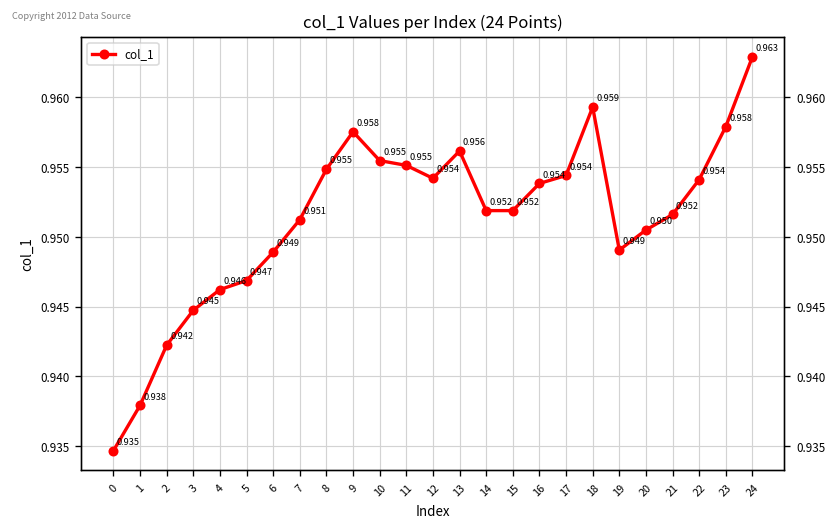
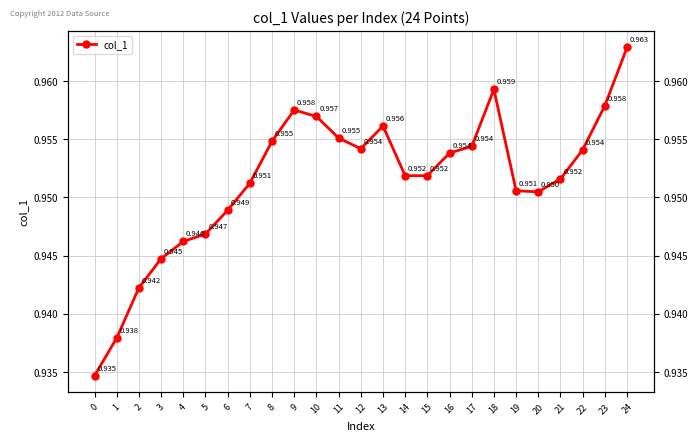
10: 0.955 -> 0.957
19: 0.949 -> 0.951
